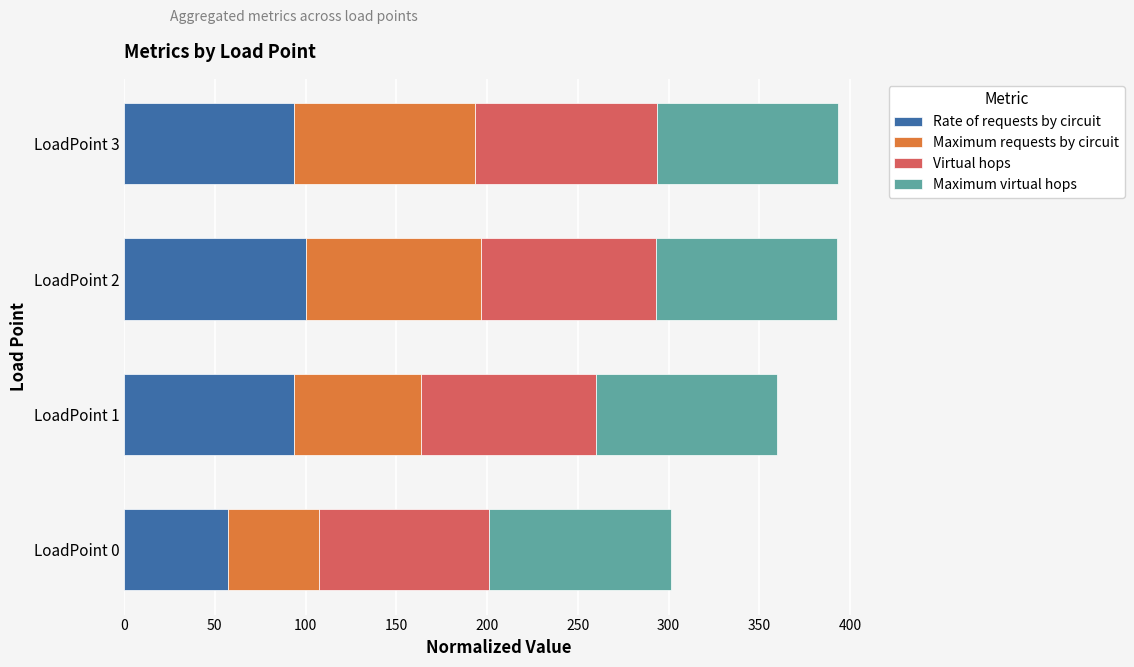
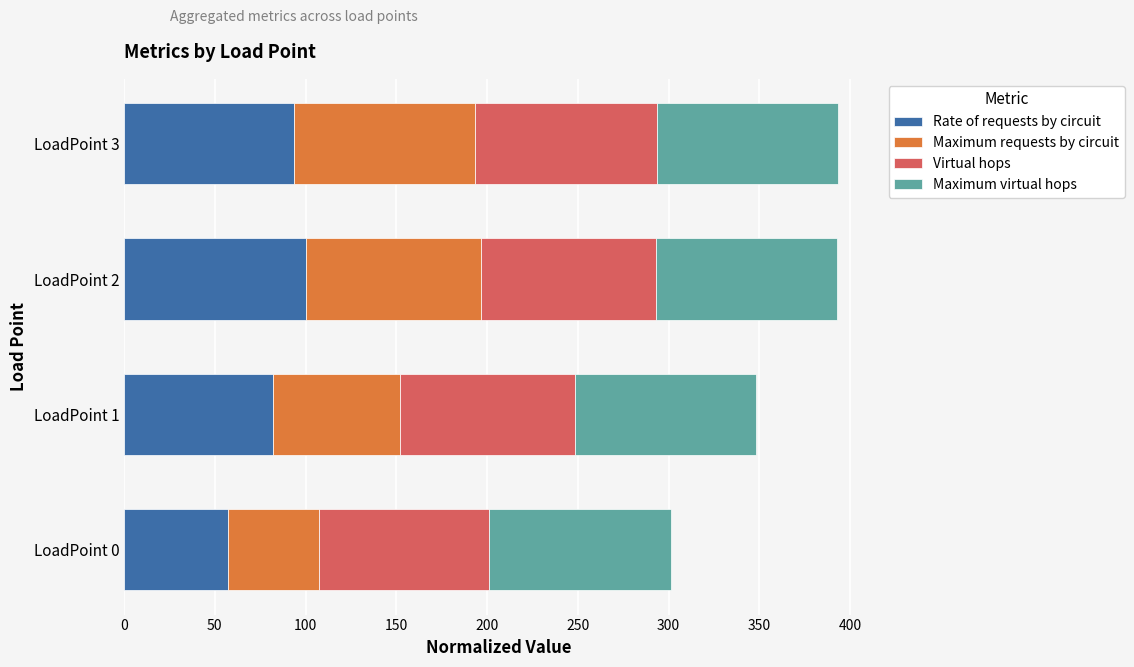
Rate of requests by circuit, LoadPoint 1: 94 -> 82
